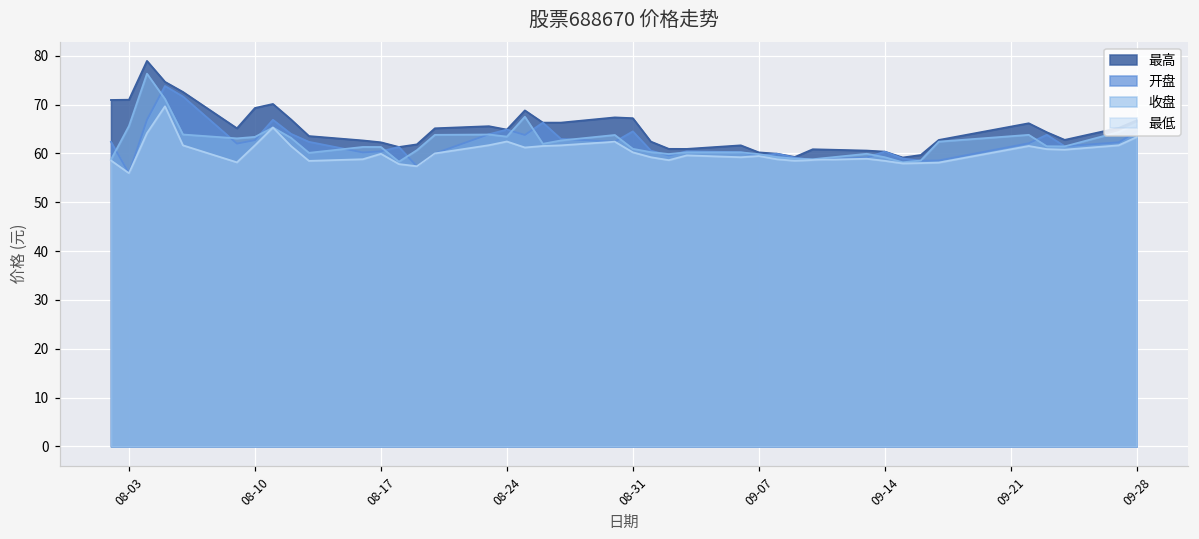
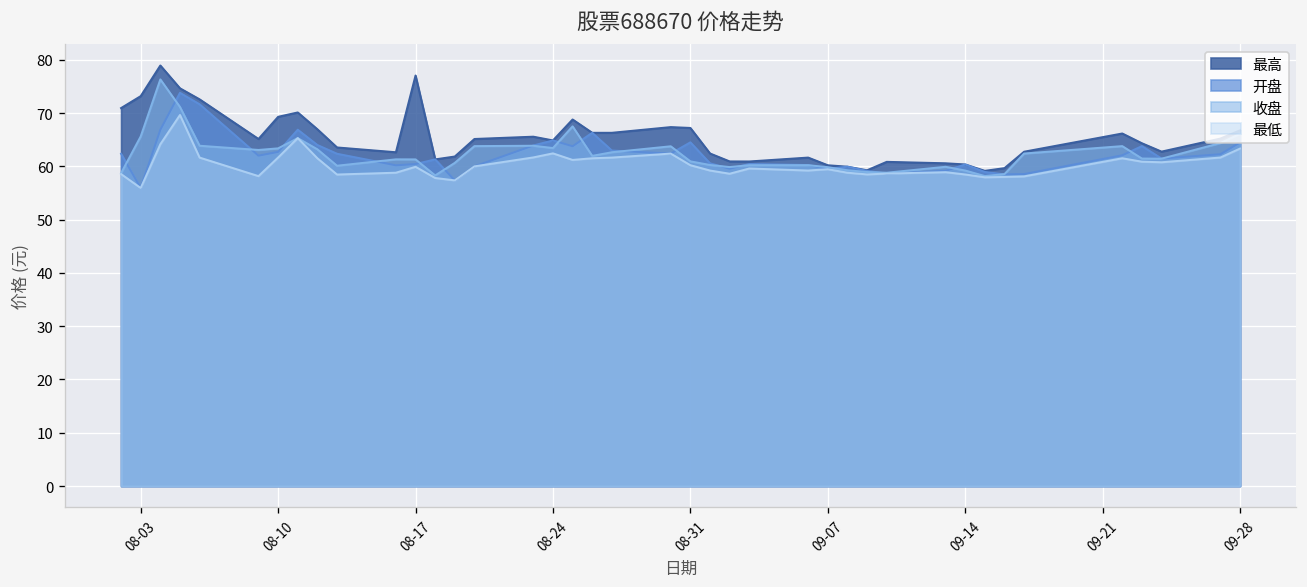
最高, 08-03: 71 -> 73
最高, 08-17: 62 -> 77
